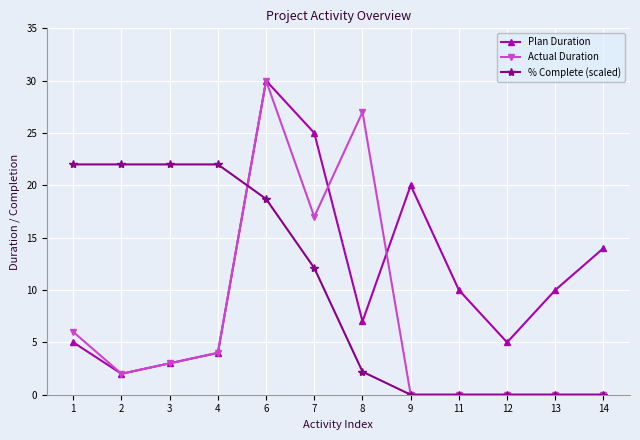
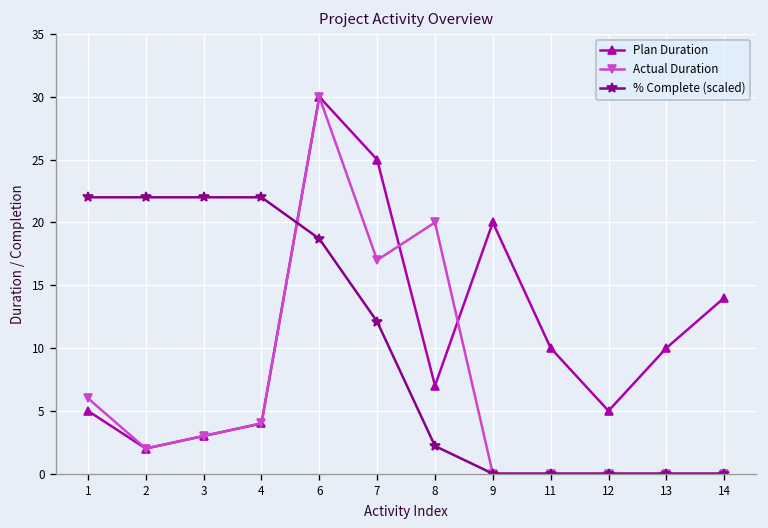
Actual Duration, 8: 27 -> 20
